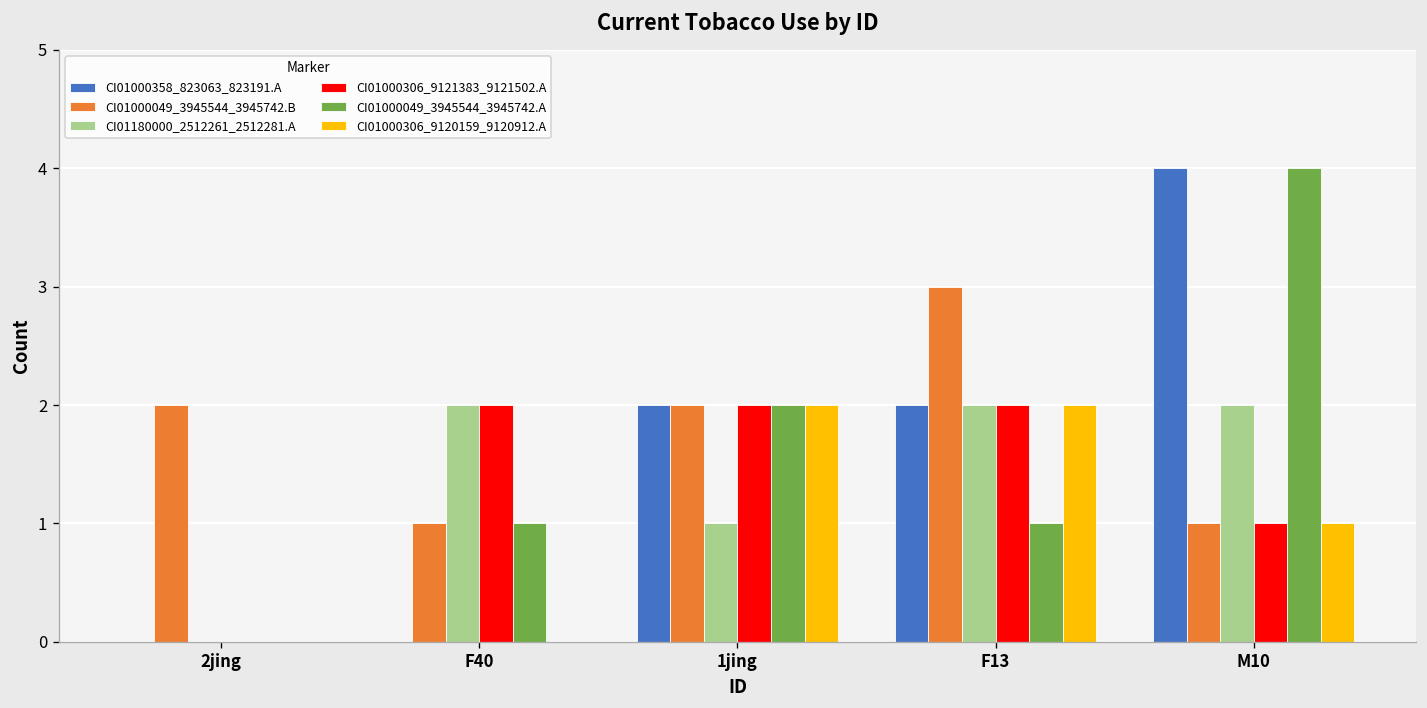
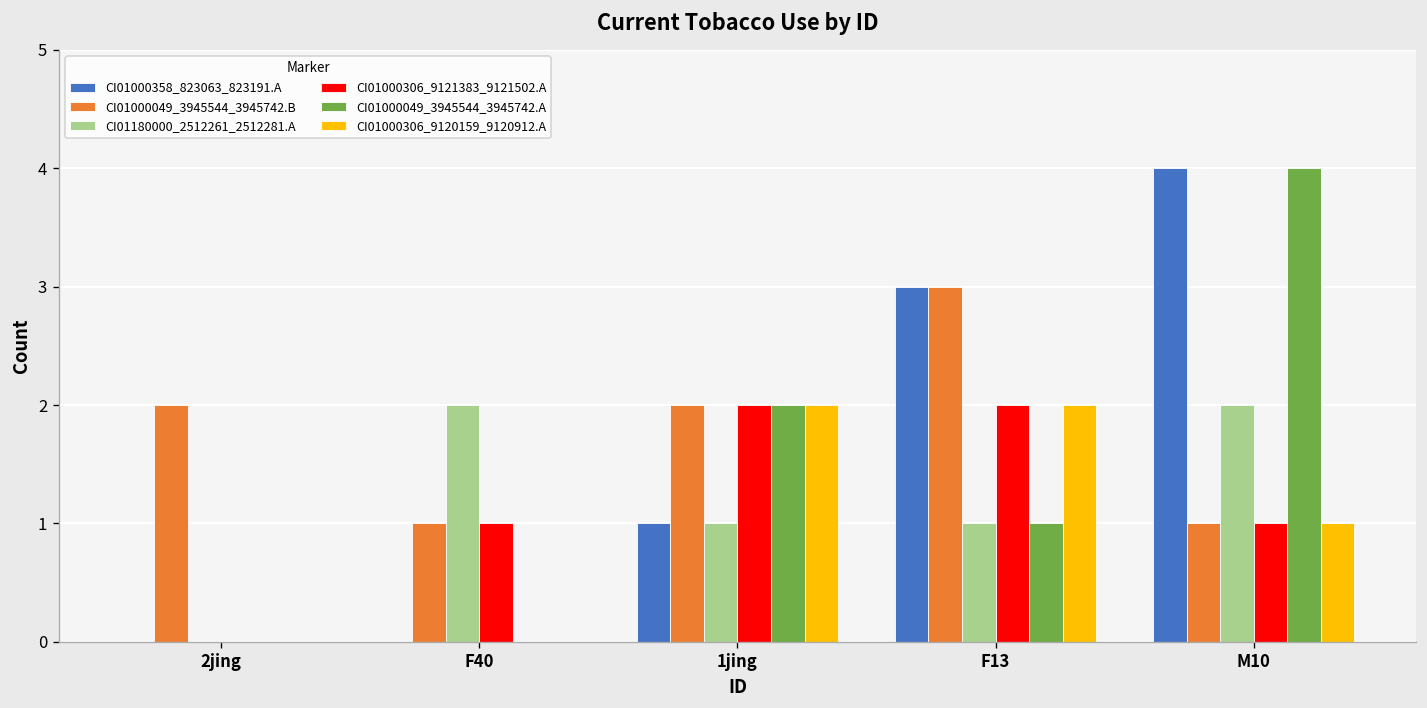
CI01000306_9121383_9121502.A, F40: 2 -> 1
CI01000049_3945544_3945742.A, F40: 1 -> 0
CI01000358_823063_823191.A, 1jing: 2 -> 1
CI01000358_823063_823191.A, F13: 2 -> 3
CI01180000_2512261_2512281.A, F13: 2 -> 1
